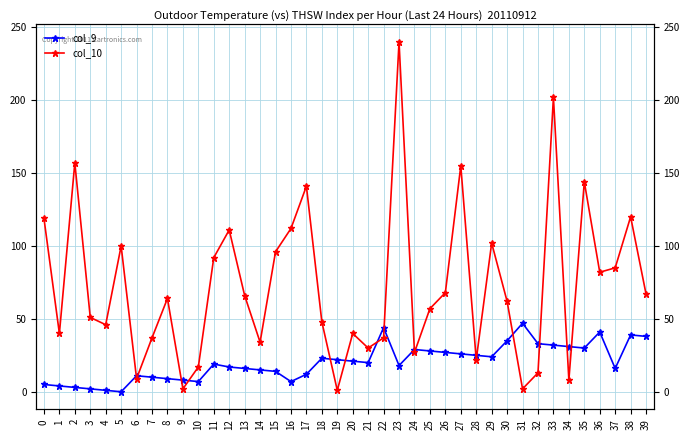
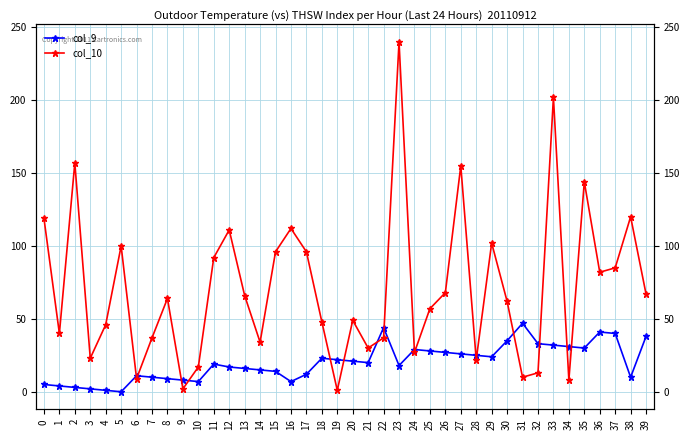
col_10, 3: 51 -> 23
col_10, 17: 141 -> 96
col_10, 20: 40 -> 49
col_10, 31: 2 -> 10
col_9, 37: 16 -> 40
col_9, 38: 39 -> 10
